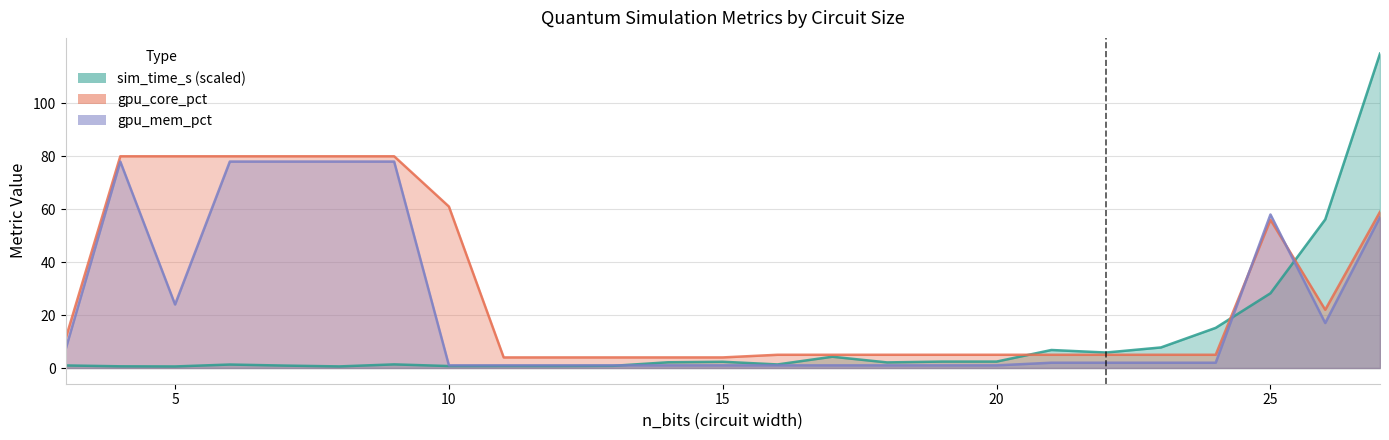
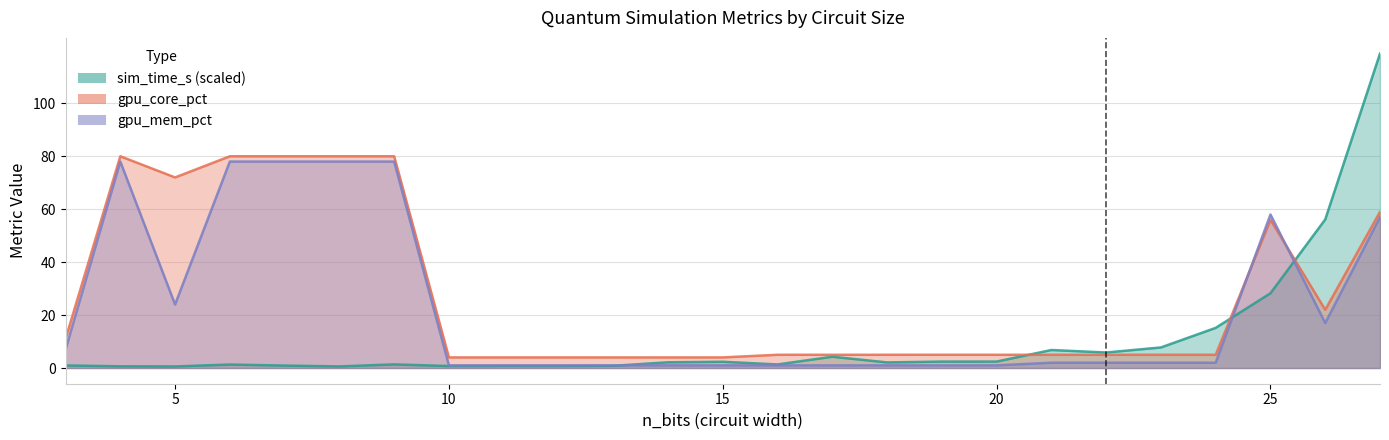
gpu_core_pct, 5: 80 -> 72
gpu_core_pct, 10: 61 -> 4
